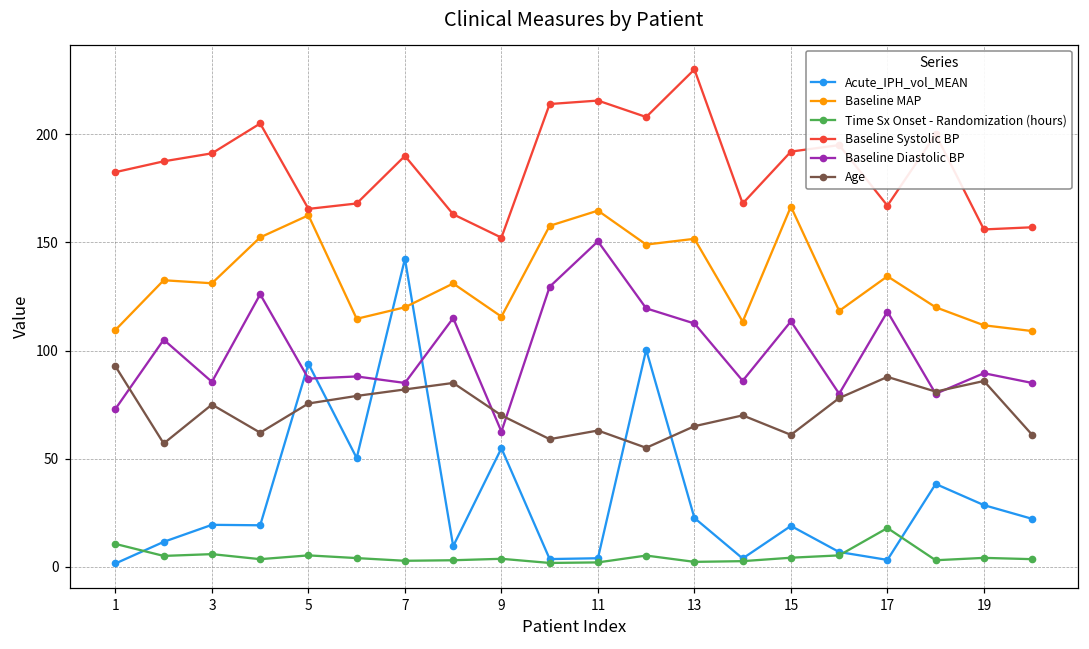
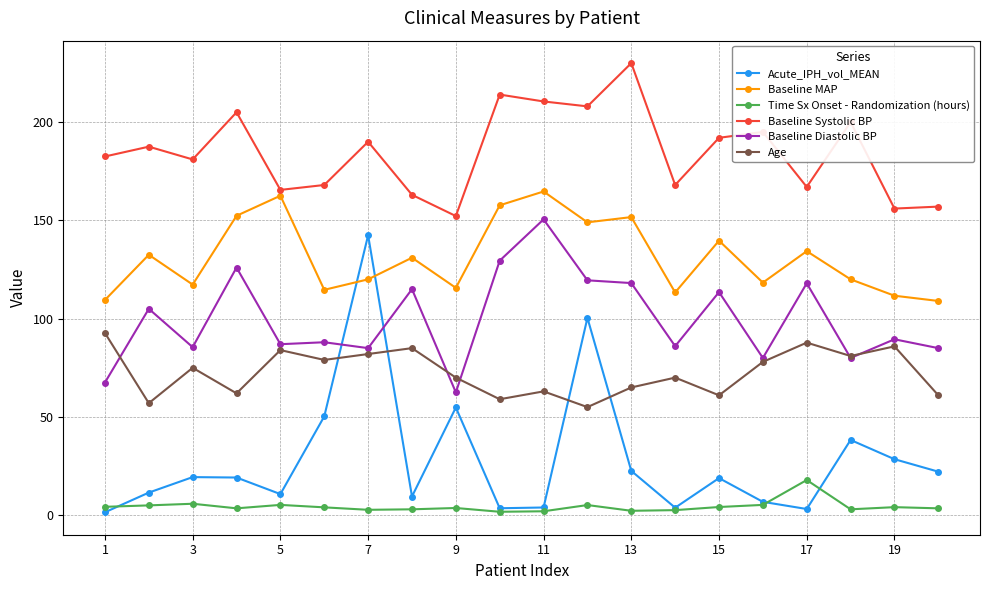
Time Sx Onset - Randomization (hours), 1: 11 -> 4
Baseline Diastolic BP, 1: 73 -> 68
Baseline MAP, 3: 131 -> 117
Baseline Systolic BP, 3: 191 -> 181
Acute_IPH_vol_MEAN, 5: 94 -> 11
Age, 5: 76 -> 84
Baseline Systolic BP, 11: 216 -> 211
Baseline Diastolic BP, 13: 113 -> 118
Baseline MAP, 15: 167 -> 140
